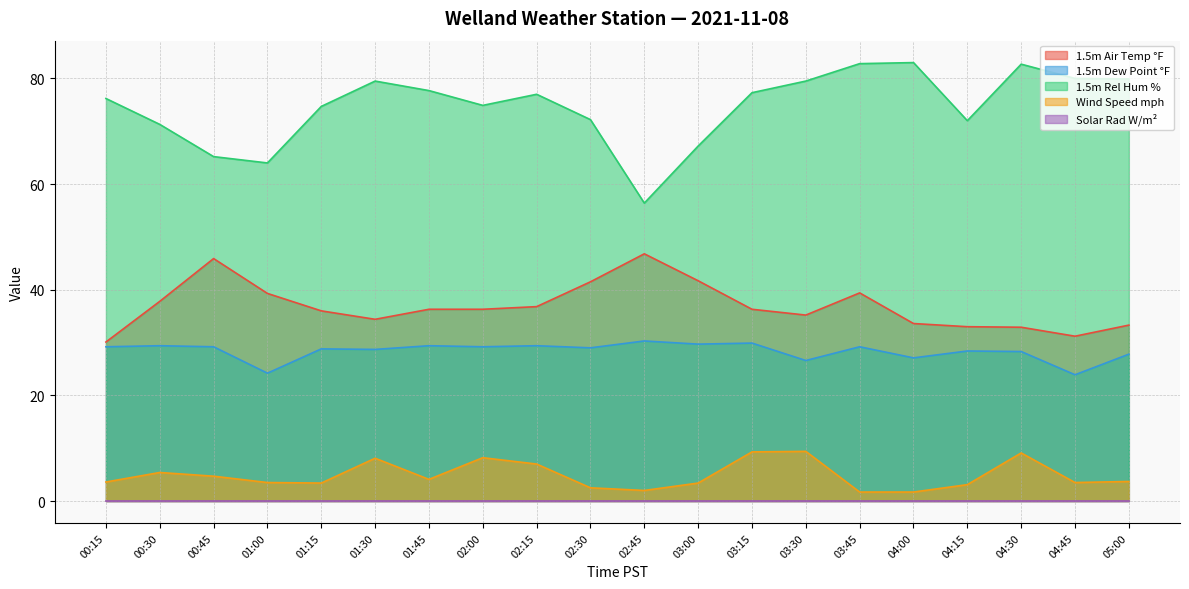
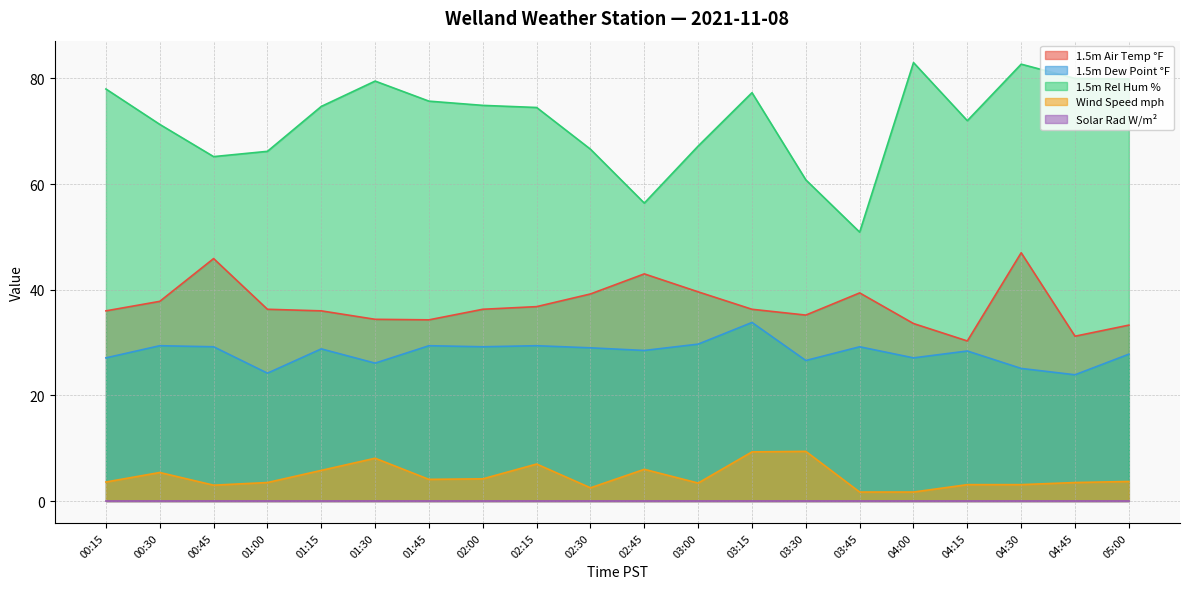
1.5m Air Temp °F, 00:15: 30 -> 36
1.5m Dew Point °F, 00:15: 29 -> 27
1.5m Rel Hum %, 00:15: 76 -> 78
Wind Speed mph, 00:45: 5 -> 3
1.5m Air Temp °F, 01:00: 39 -> 36
1.5m Rel Hum %, 01:00: 64 -> 66
Wind Speed mph, 01:15: 3 -> 6
1.5m Dew Point °F, 01:30: 29 -> 26
1.5m Air Temp °F, 01:45: 36 -> 34
1.5m Rel Hum %, 01:45: 78 -> 76
Wind Speed mph, 02:00: 8 -> 4
1.5m Rel Hum %, 02:15: 77 -> 75
1.5m Air Temp °F, 02:30: 42 -> 39
1.5m Rel Hum %, 02:30: 72 -> 67
1.5m Air Temp °F, 02:45: 47 -> 43
1.5m Dew Point °F, 02:45: 30 -> 29
Wind Speed mph, 02:45: 2 -> 6
1.5m Air Temp °F, 03:00: 42 -> 40
1.5m Dew Point °F, 03:15: 30 -> 34
1.5m Rel Hum %, 03:30: 80 -> 61
1.5m Rel Hum %, 03:45: 83 -> 51
1.5m Air Temp °F, 04:15: 33 -> 30
1.5m Air Temp °F, 04:30: 33 -> 47
1.5m Dew Point °F, 04:30: 28 -> 25
Wind Speed mph, 04:30: 9 -> 3
